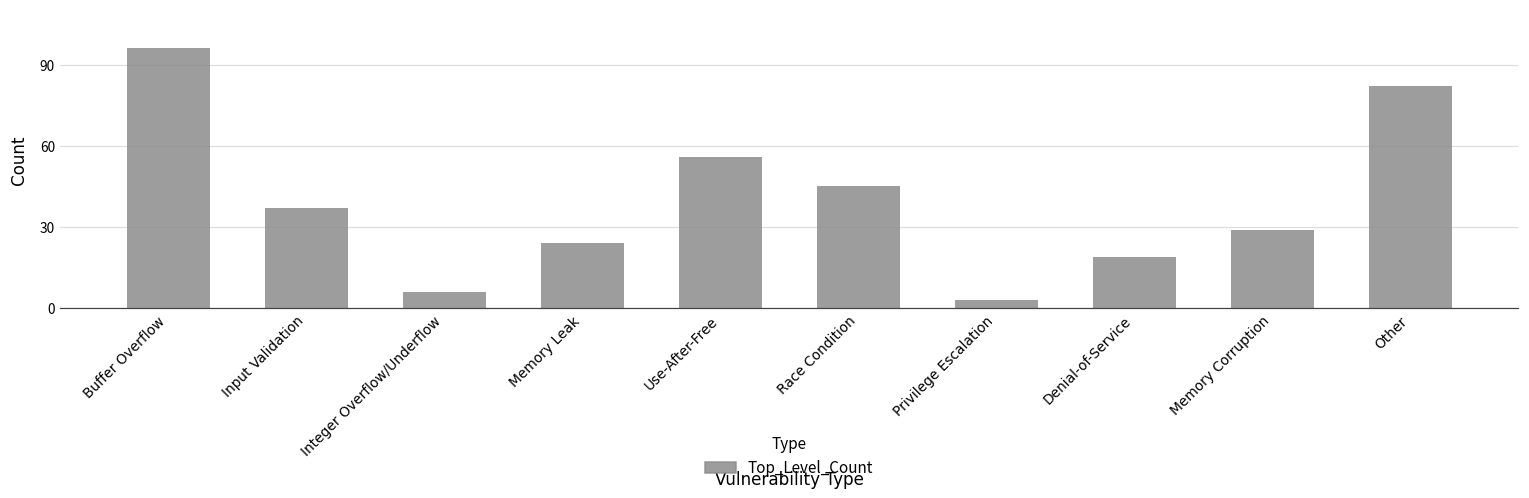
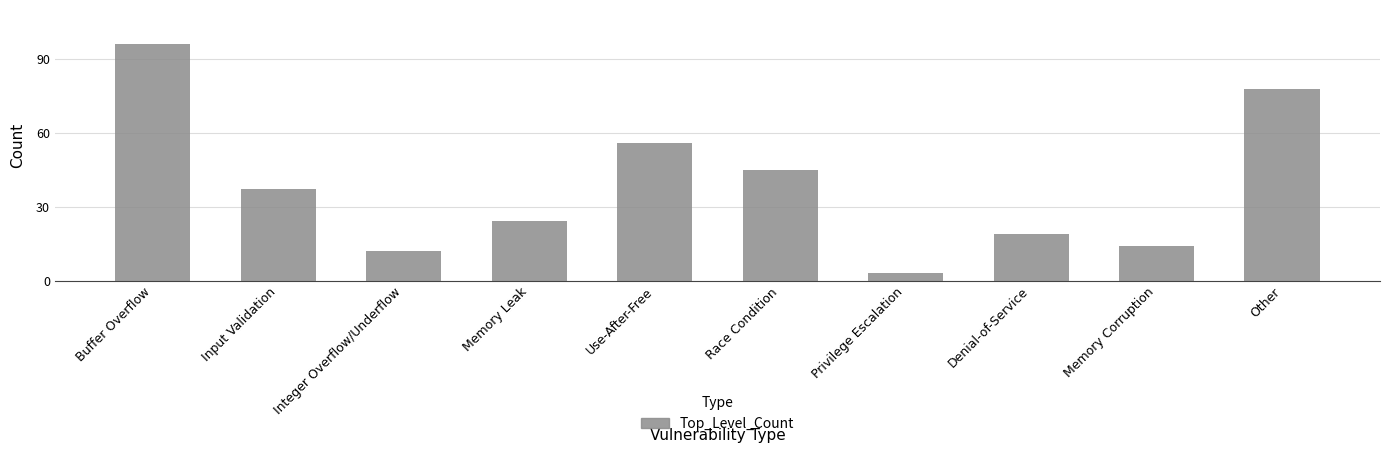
Integer Overflow/Underflow: 6 -> 12
Memory Corruption: 29 -> 14
Other: 82 -> 78
